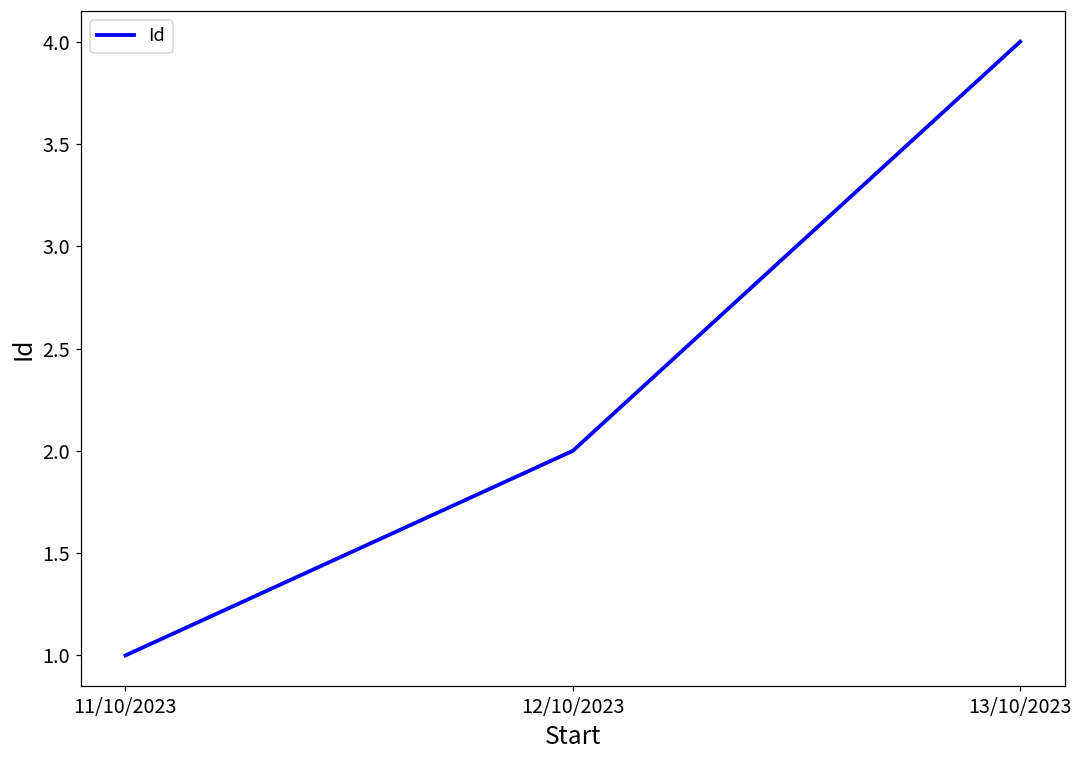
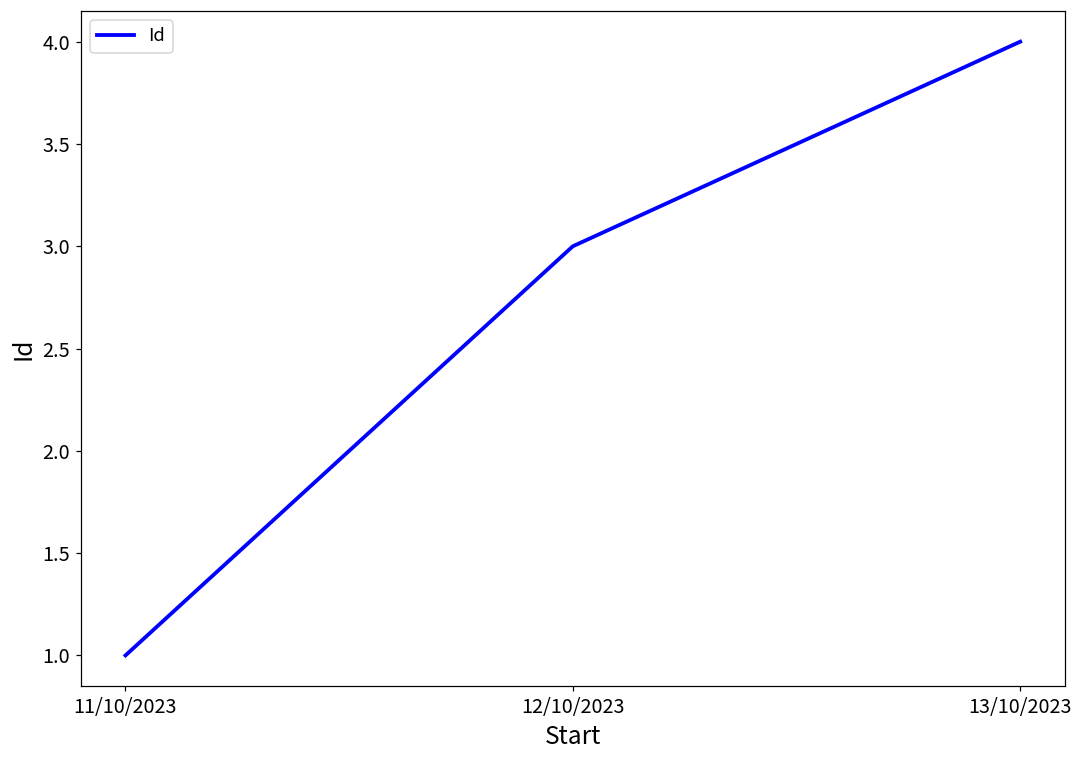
12/10/2023: 2 -> 3
